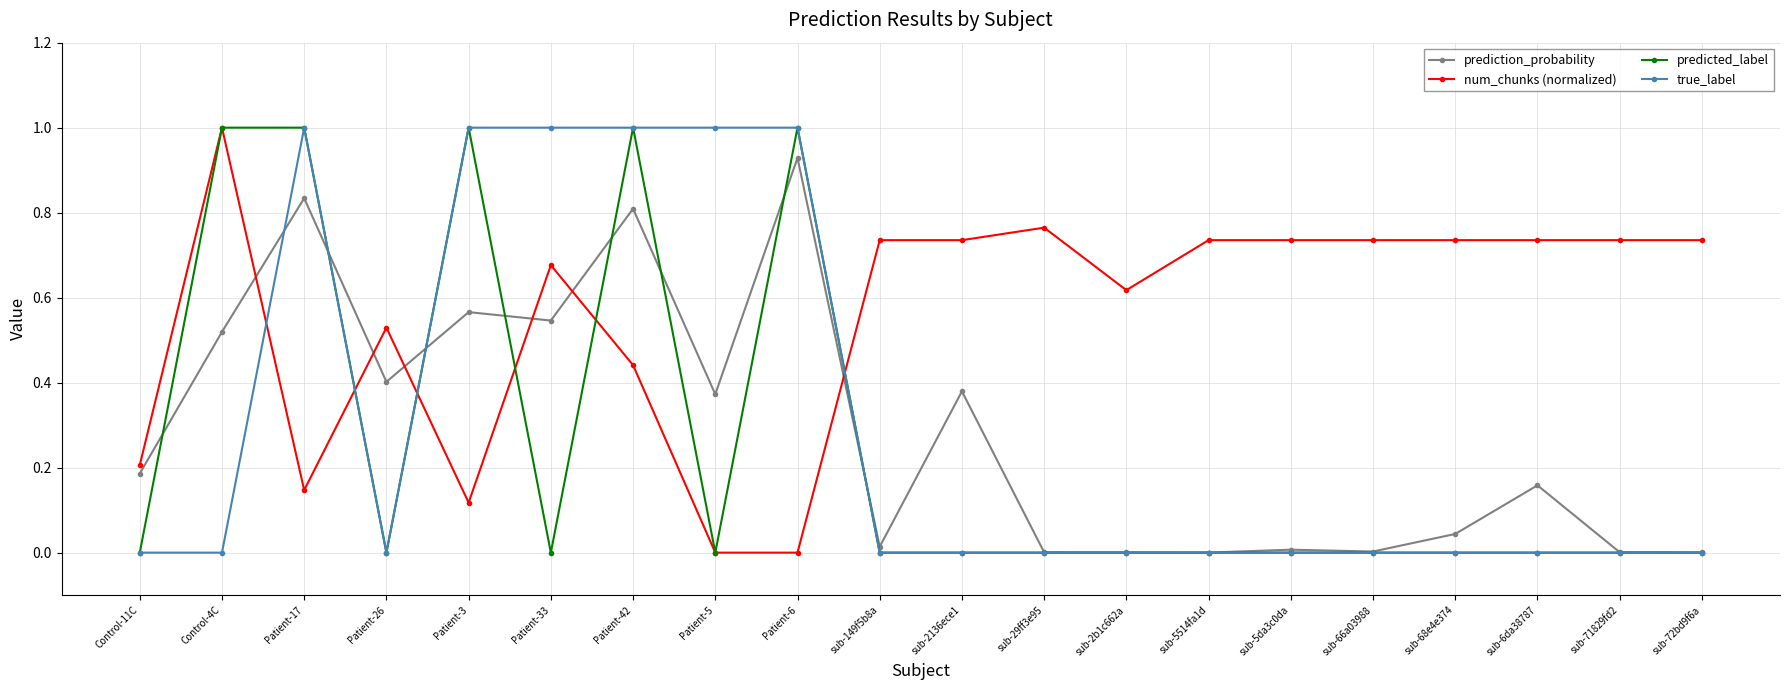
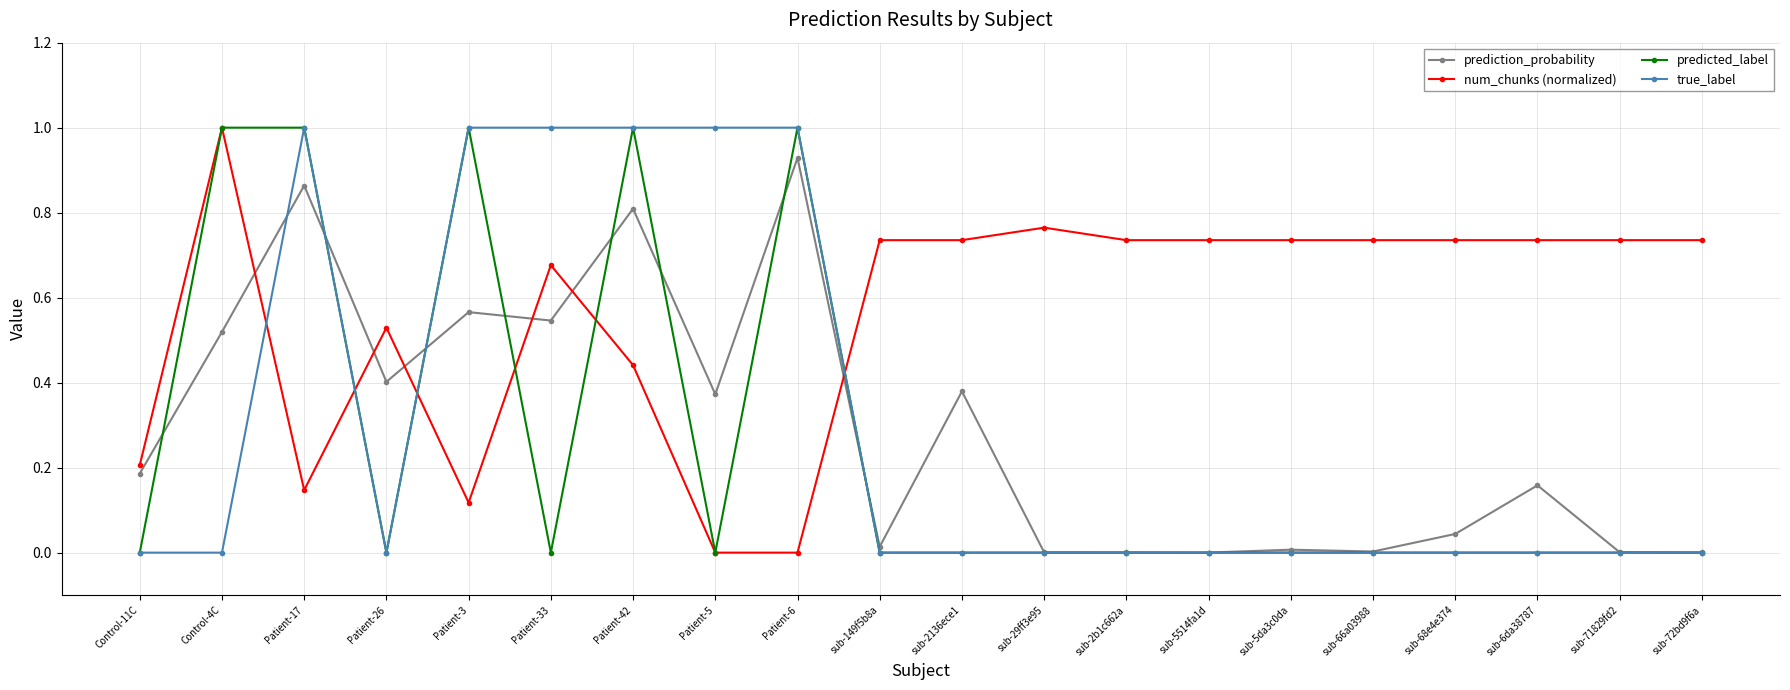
prediction_probability, Patient-17: 0.83 -> 0.86
num_chunks (normalized), sub-2b1c662a: 0.62 -> 0.74
